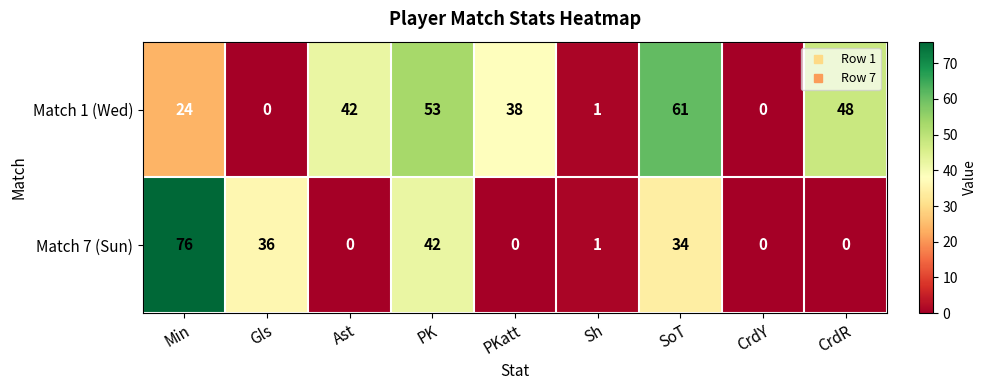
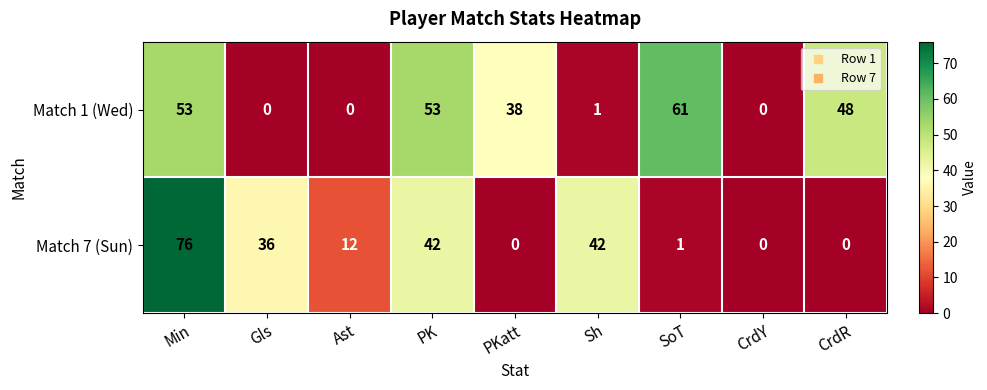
Match 1 (Wed), Min: 24 -> 53
Match 1 (Wed), Ast: 42 -> 0
Match 7 (Sun), Ast: 0 -> 12
Match 7 (Sun), Sh: 1 -> 42
Match 7 (Sun), SoT: 34 -> 1
